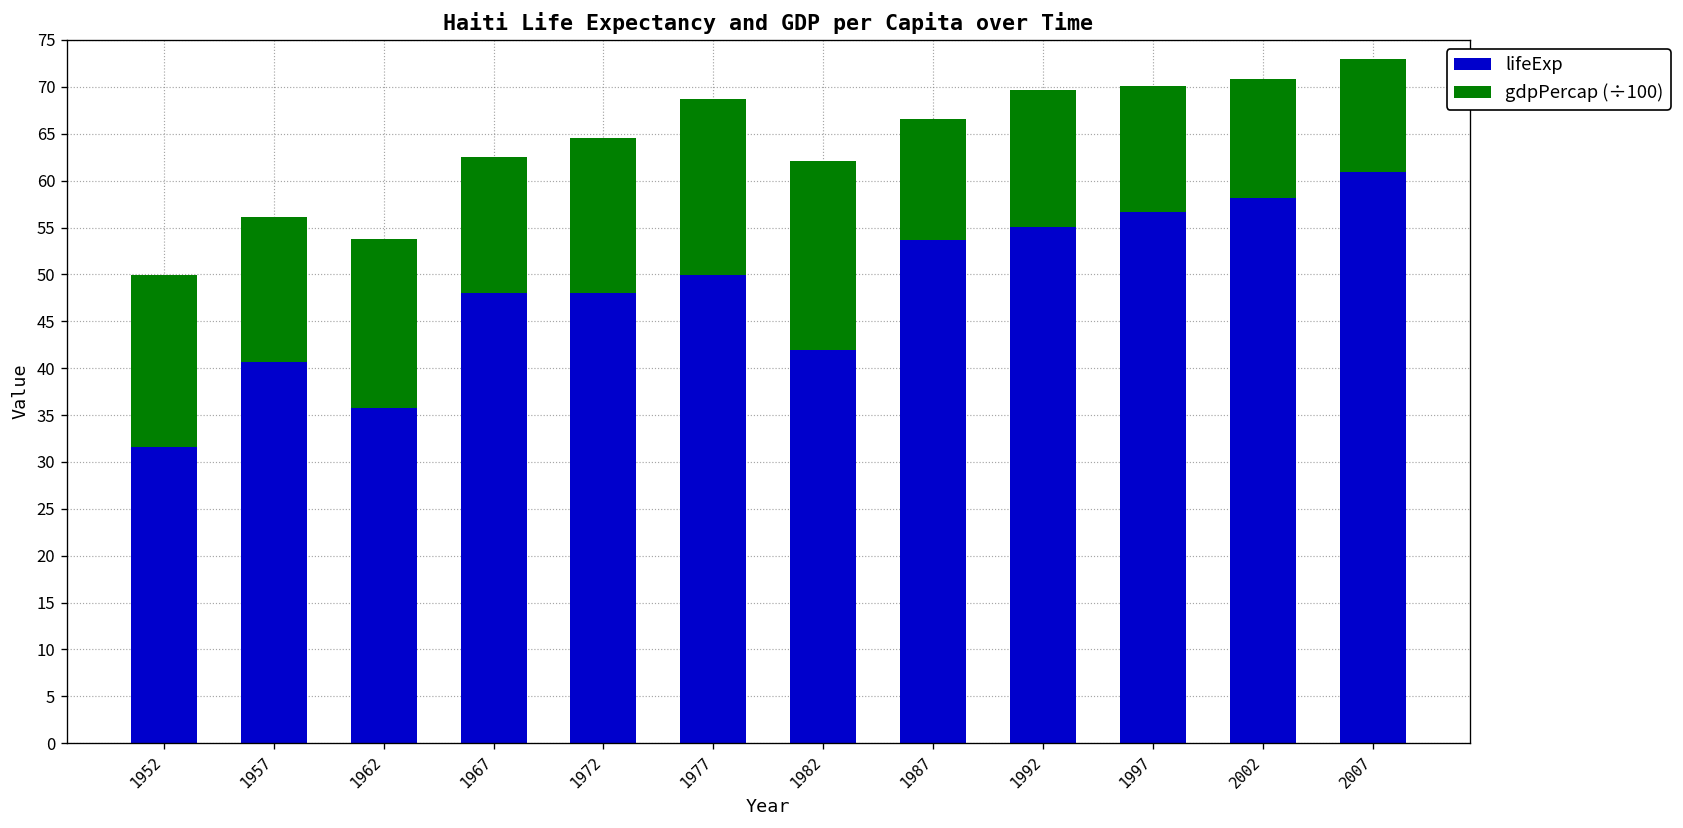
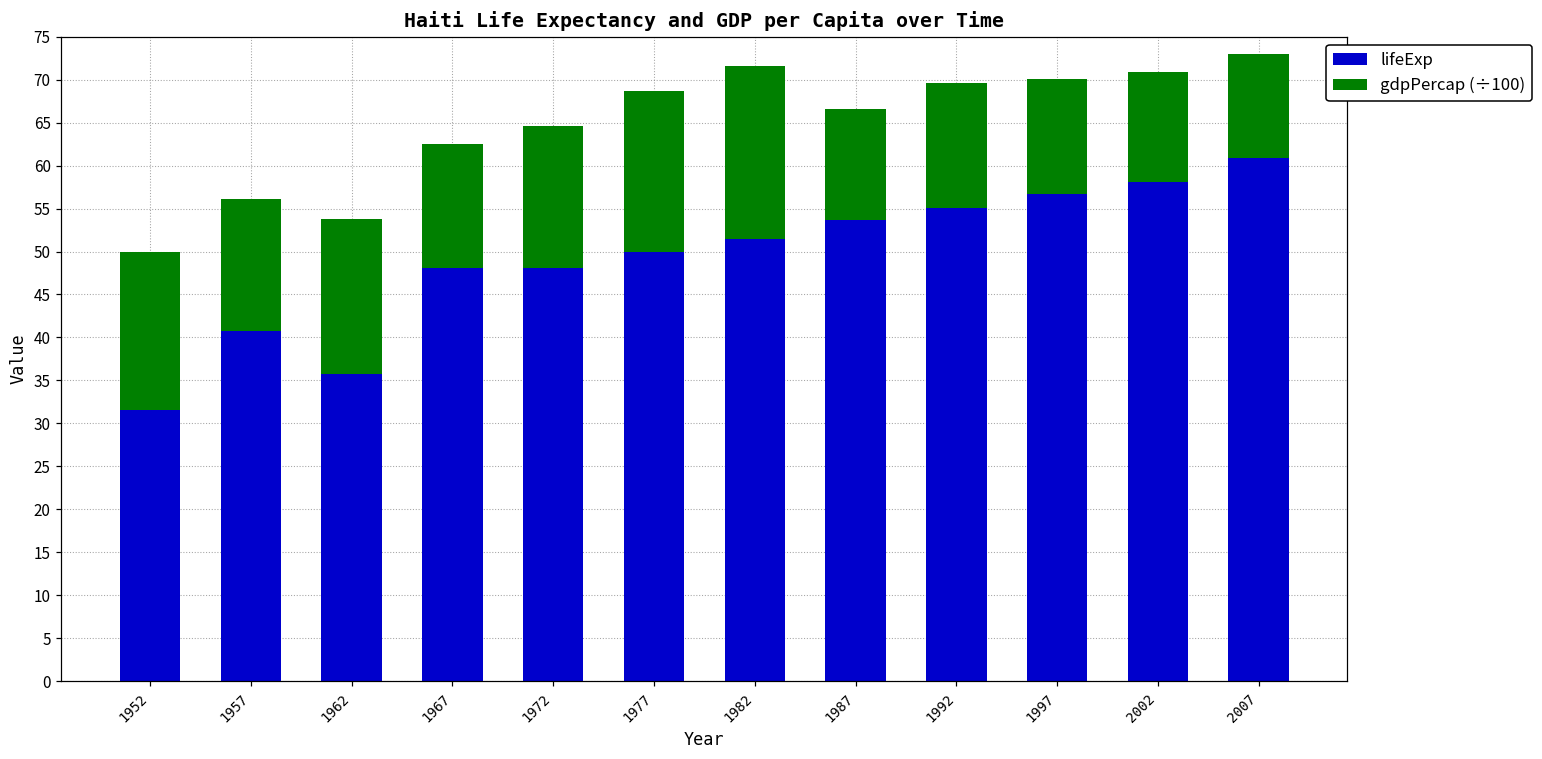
lifeExp, 1982: 42 -> 51
